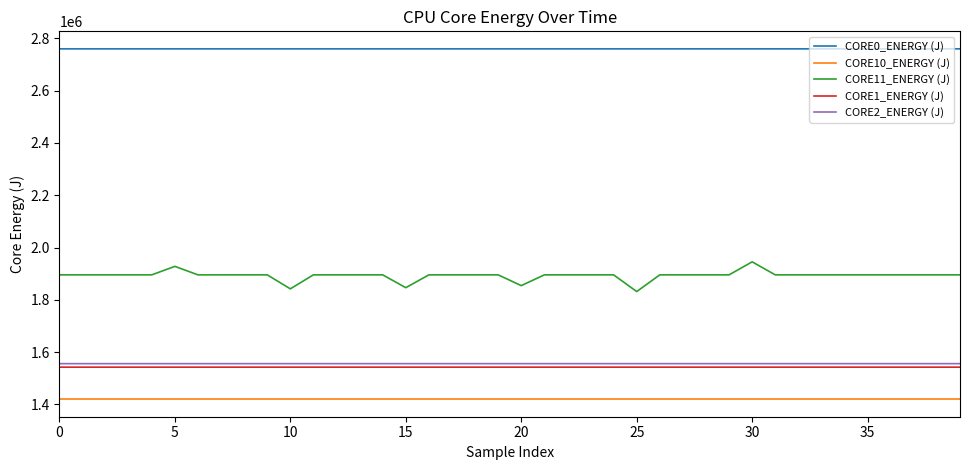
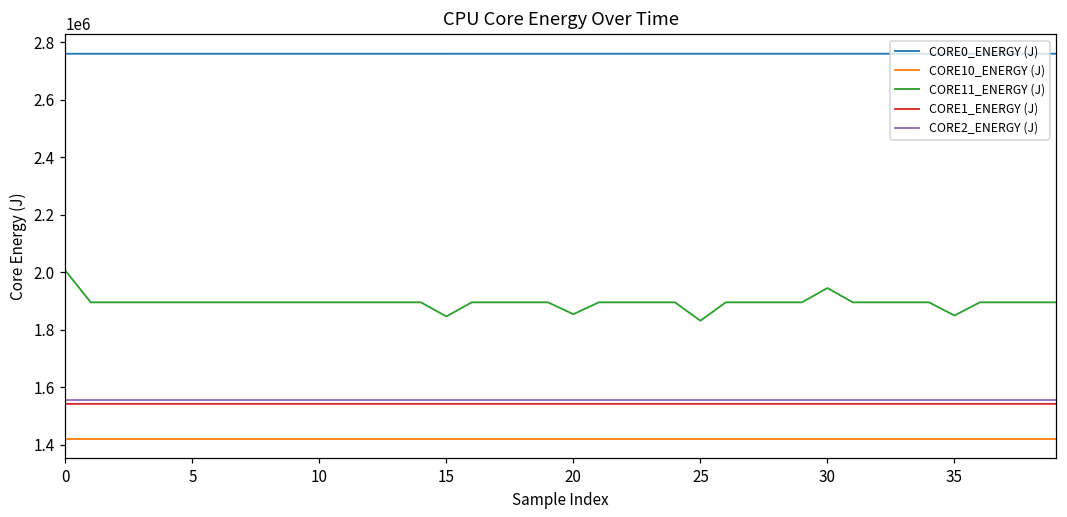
CORE11_ENERGY (J), 0: 1900000 -> 2010000
CORE11_ENERGY (J), 5: 1930000 -> 1900000
CORE11_ENERGY (J), 10: 1840000 -> 1900000
CORE11_ENERGY (J), 35: 1900000 -> 1850000
